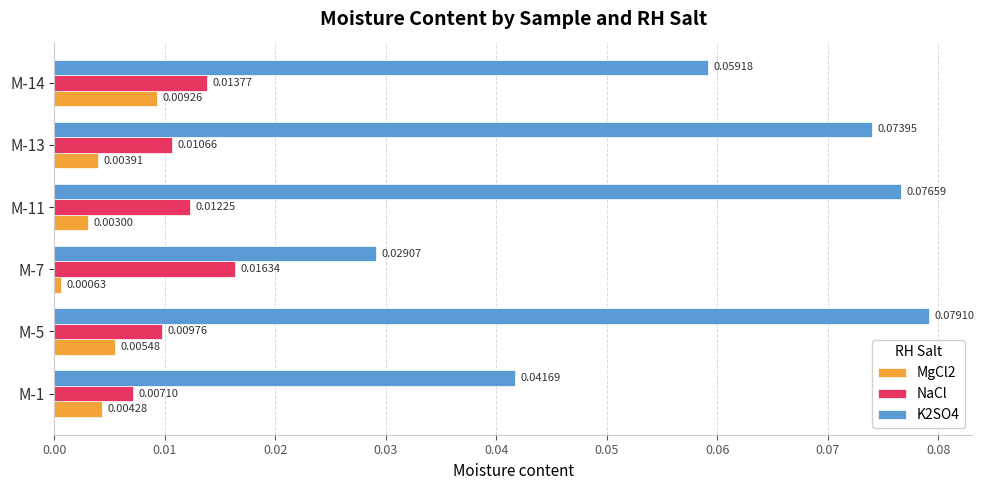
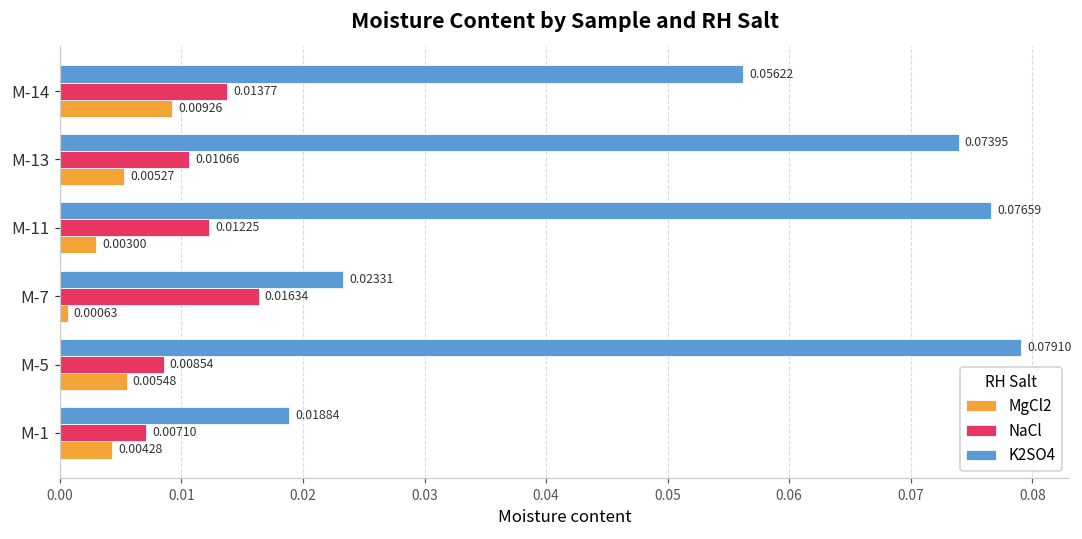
K2SO4, M-14: 0.05918 -> 0.05622
MgCl2, M-13: 0.00391 -> 0.00527
K2SO4, M-7: 0.02907 -> 0.02331
NaCl, M-5: 0.00976 -> 0.00854
K2SO4, M-1: 0.04169 -> 0.01884
